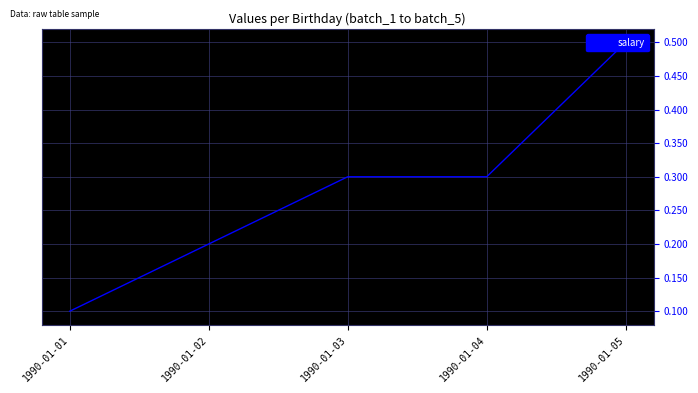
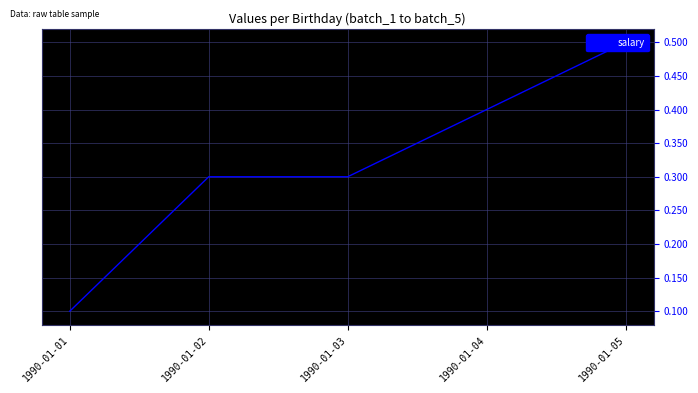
1990-01-02: 0.2 -> 0.3
1990-01-04: 0.3 -> 0.4
